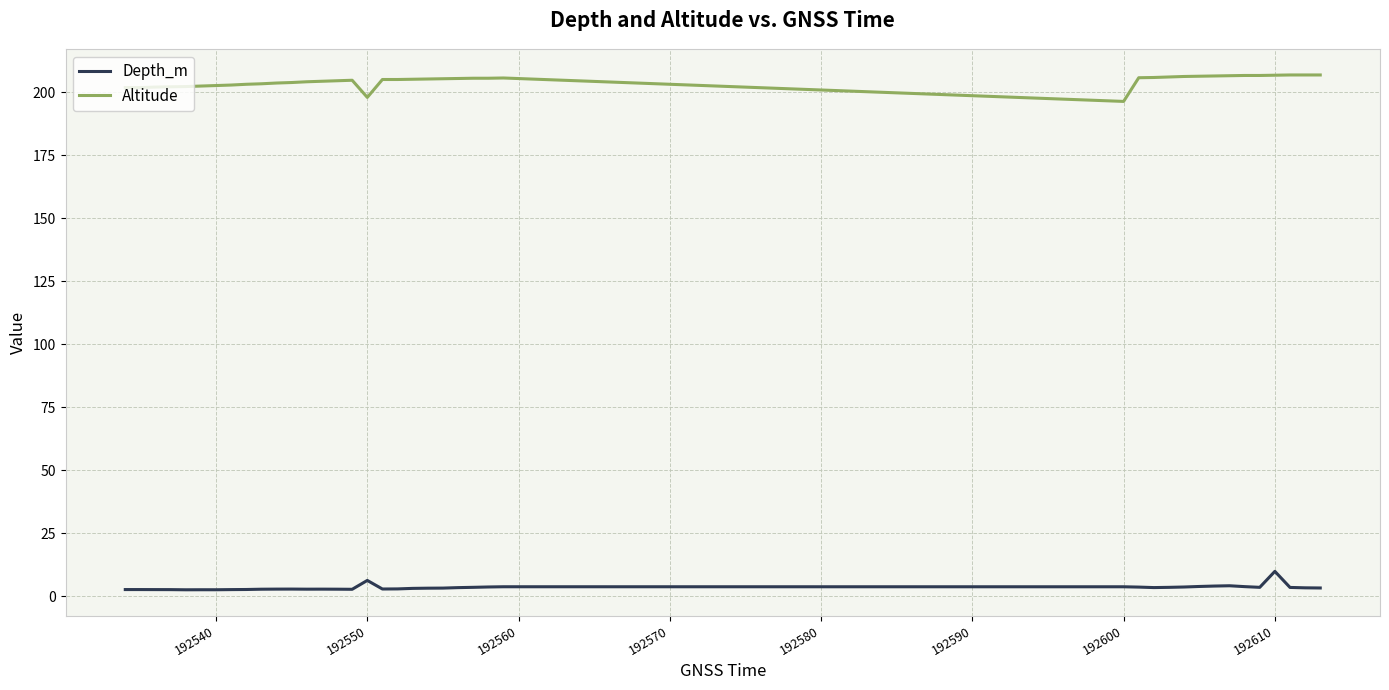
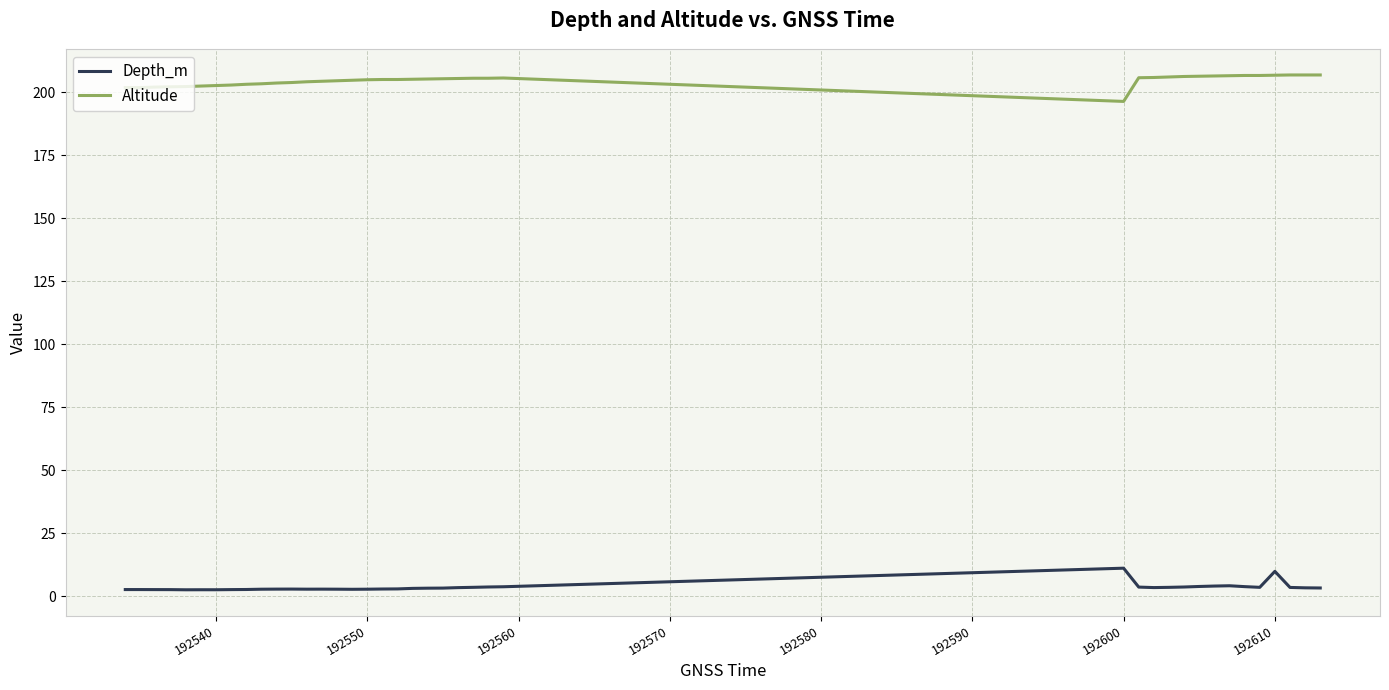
Depth_m, 192550: 6 -> 3
Altitude, 192550: 198 -> 205
Depth_m, 192600: 4 -> 11
